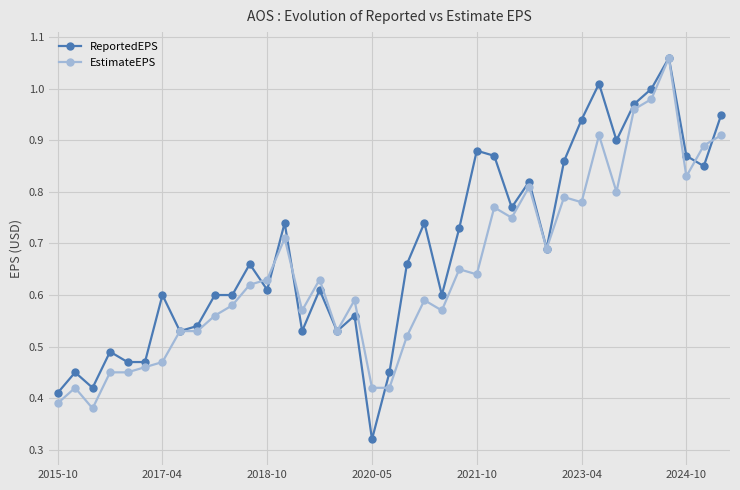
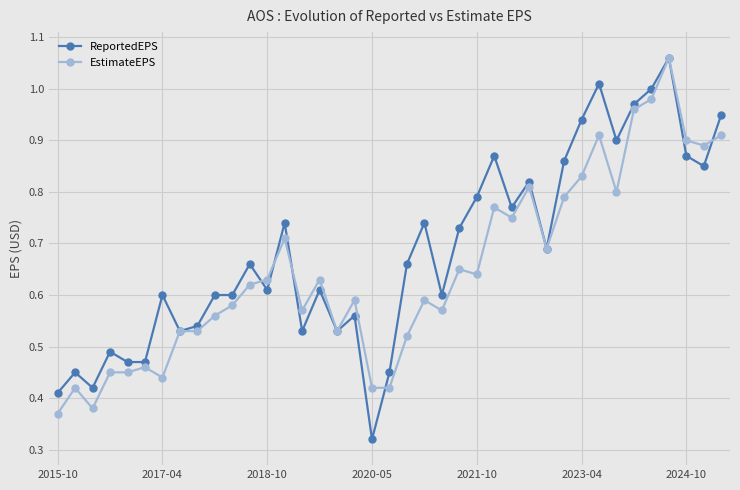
EstimateEPS, 2015-10: 0.39 -> 0.37
EstimateEPS, 2017-04: 0.47 -> 0.44
ReportedEPS, 2021-10: 0.88 -> 0.79
EstimateEPS, 2023-04: 0.78 -> 0.83
EstimateEPS, 2024-10: 0.83 -> 0.90
